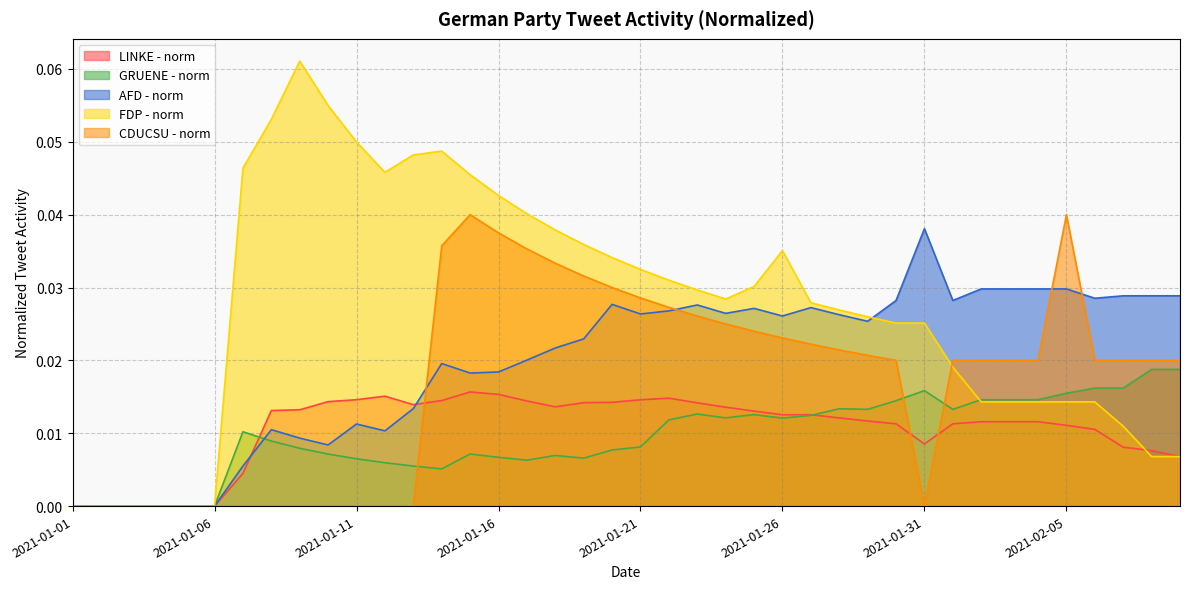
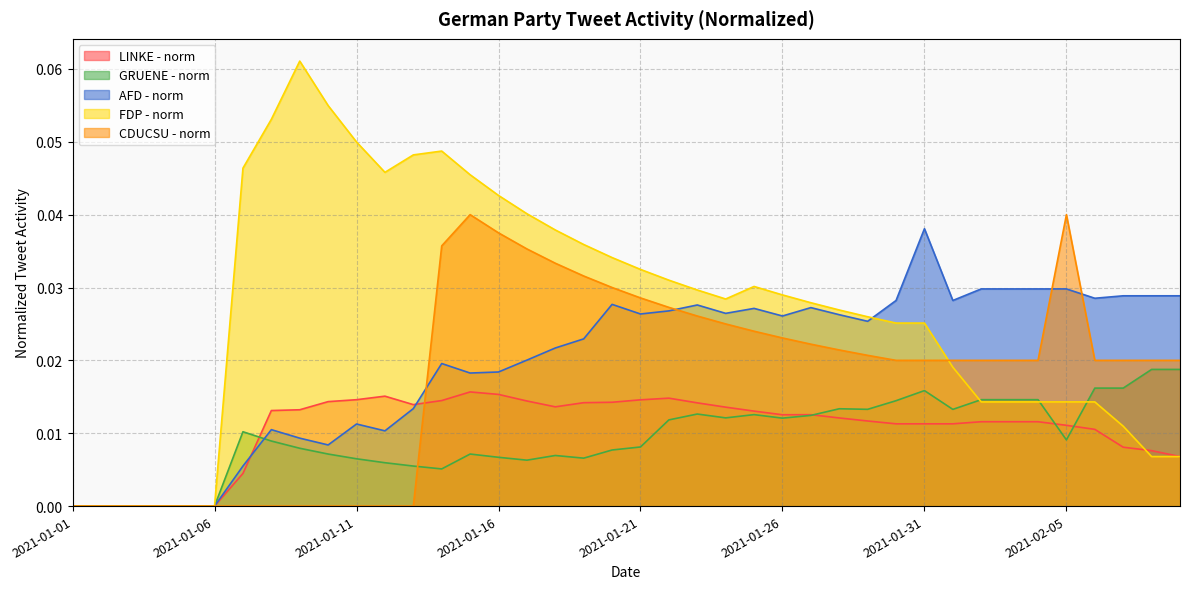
FDP - norm, 2021-01-26: 0.035 -> 0.029
LINKE - norm, 2021-01-31: 0.009 -> 0.011
CDUCSU - norm, 2021-01-31: 0.00 -> 0.02
GRUENE - norm, 2021-02-05: 0.015 -> 0.009
